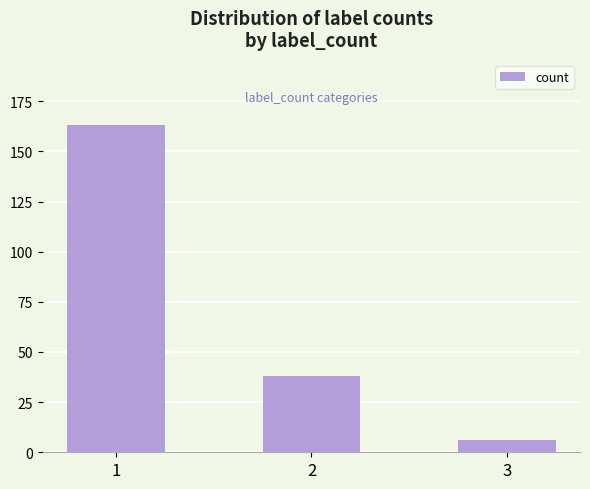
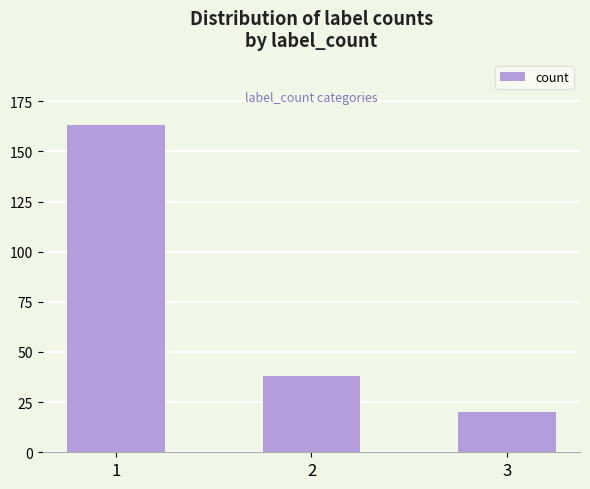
3: 6 -> 20
